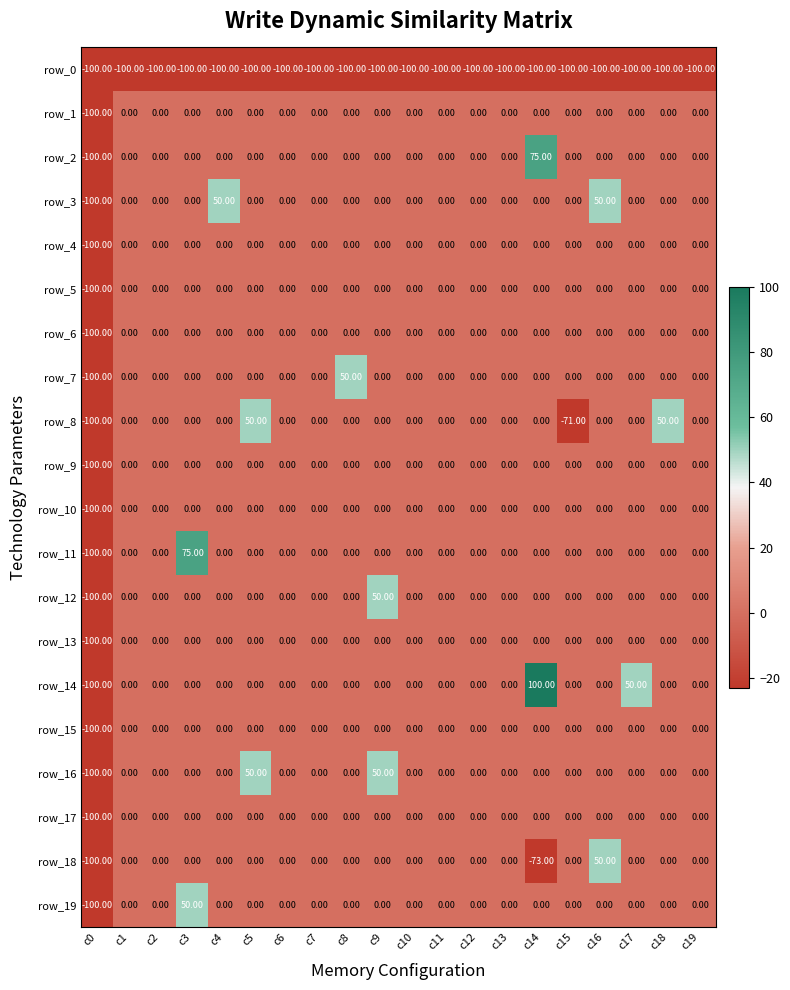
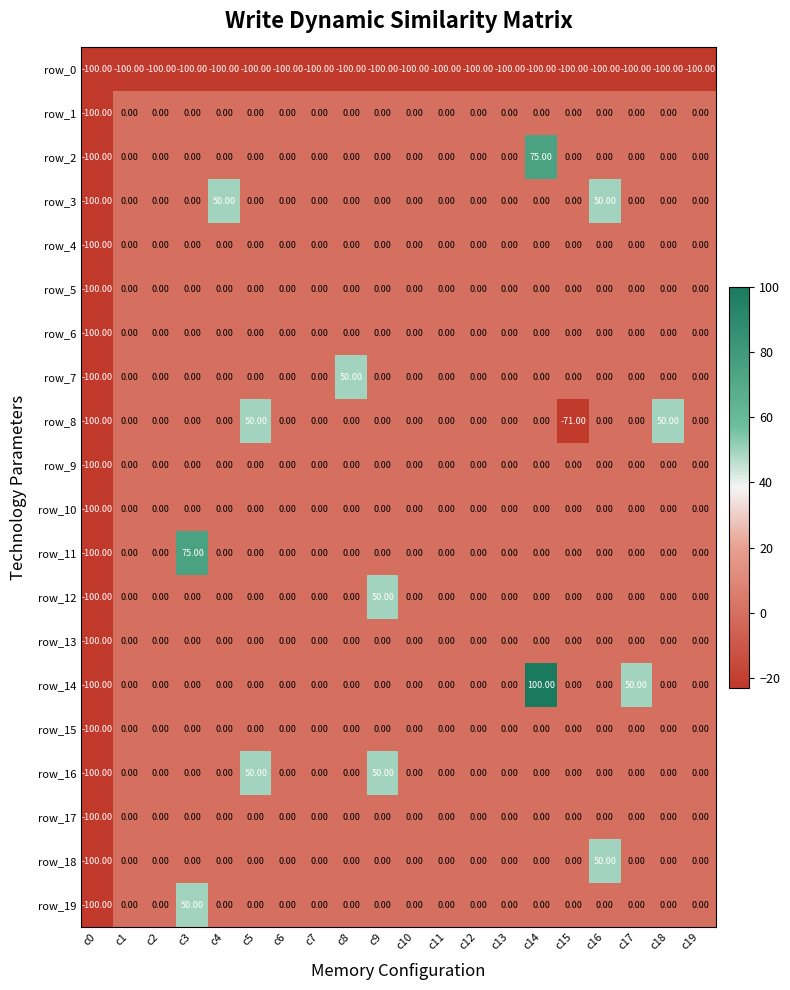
row_18, c14: -73.00 -> 0.00
